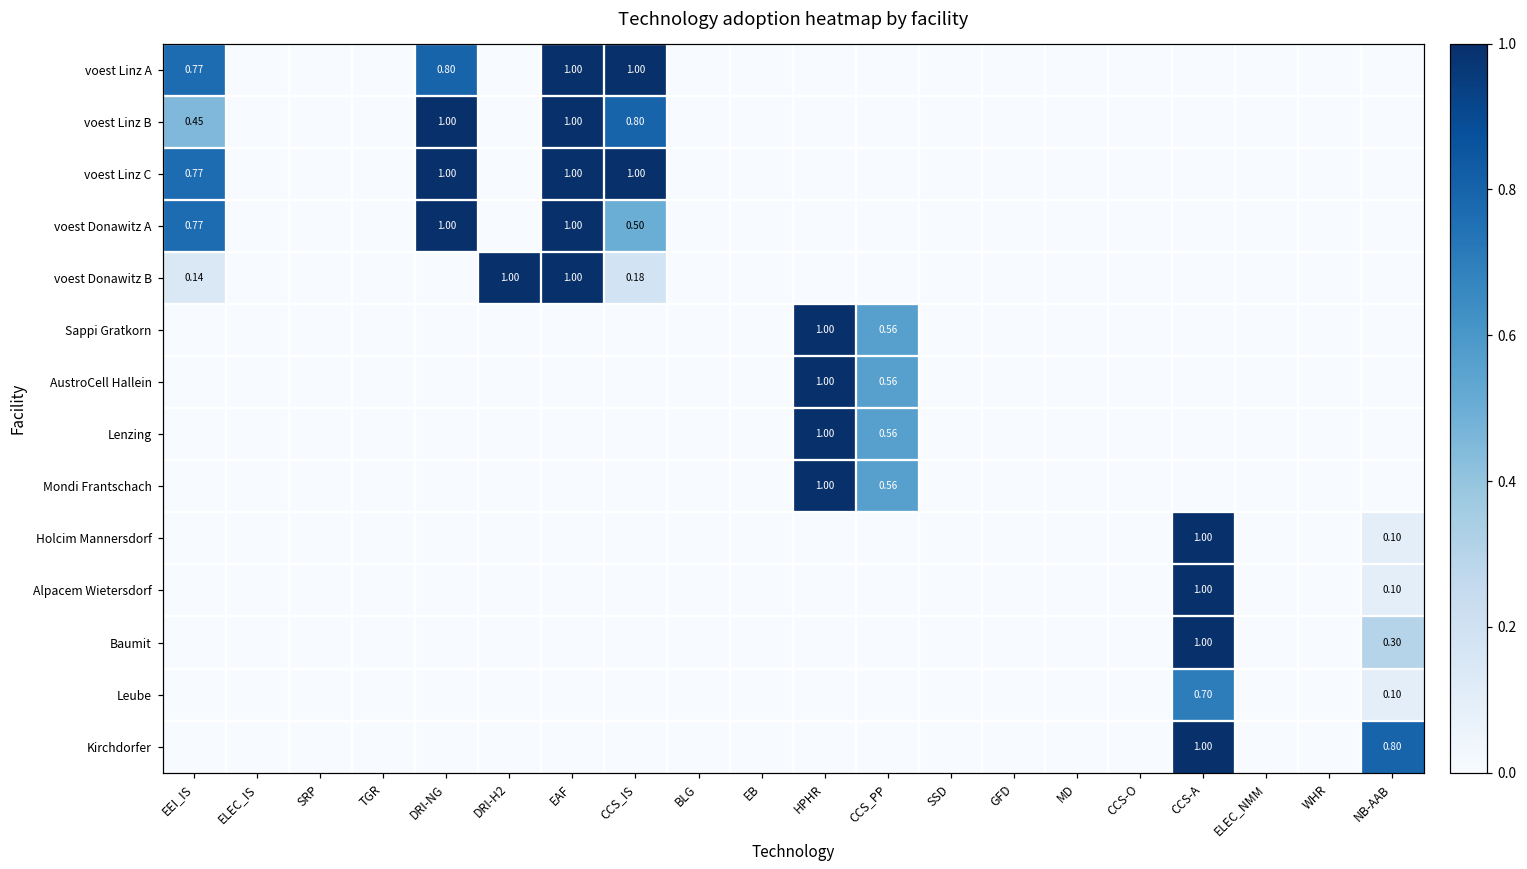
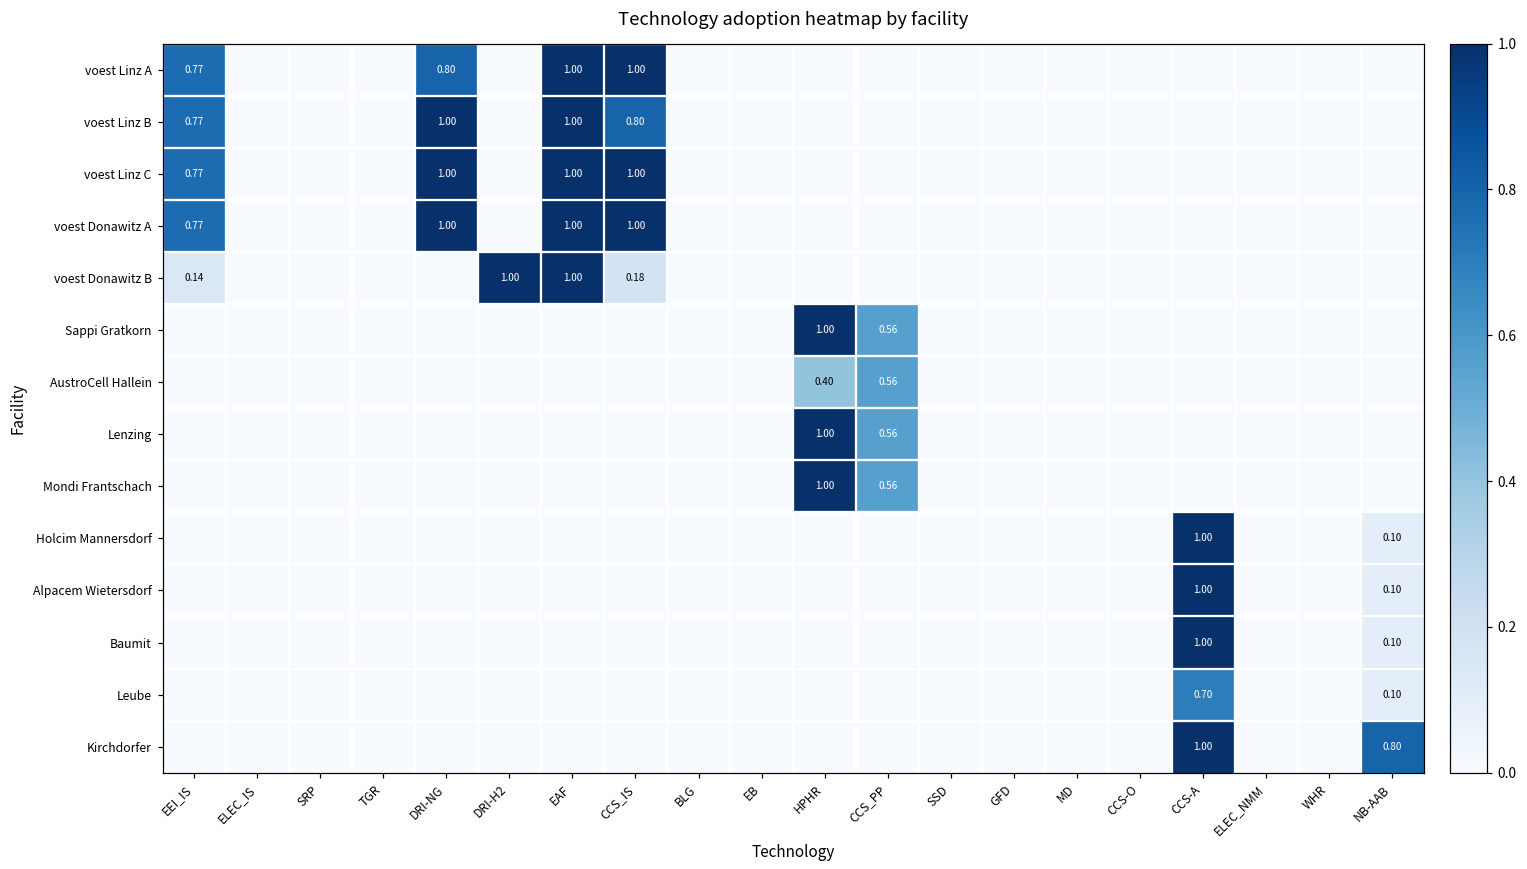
voest Linz B, EEI_IS: 0.45 -> 0.77
voest Donawitz A, CCS_IS: 0.50 -> 1.00
AustroCell Hallein, HPHR: 1.00 -> 0.40
Baumit, NB-AAB: 0.30 -> 0.10
